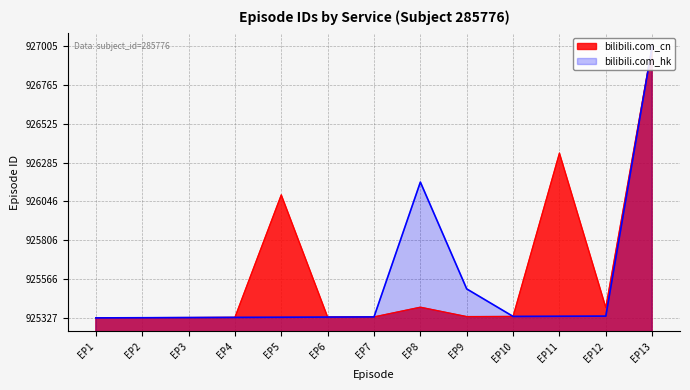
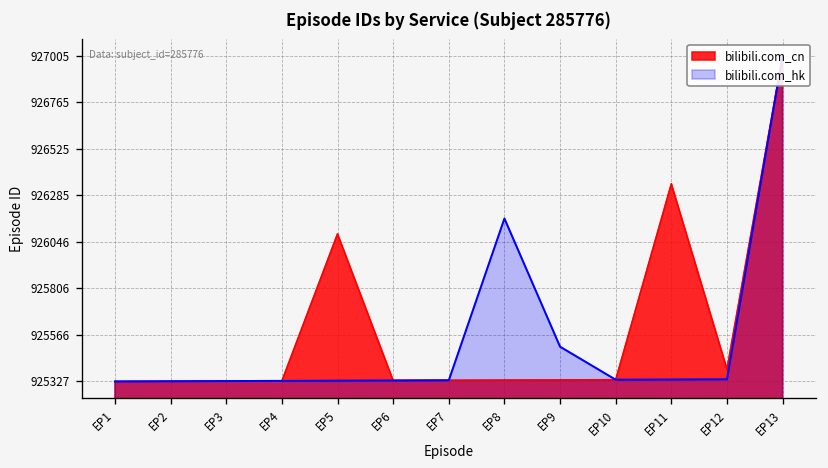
bilibili.com_cn, EP8: 925390 -> 925330
